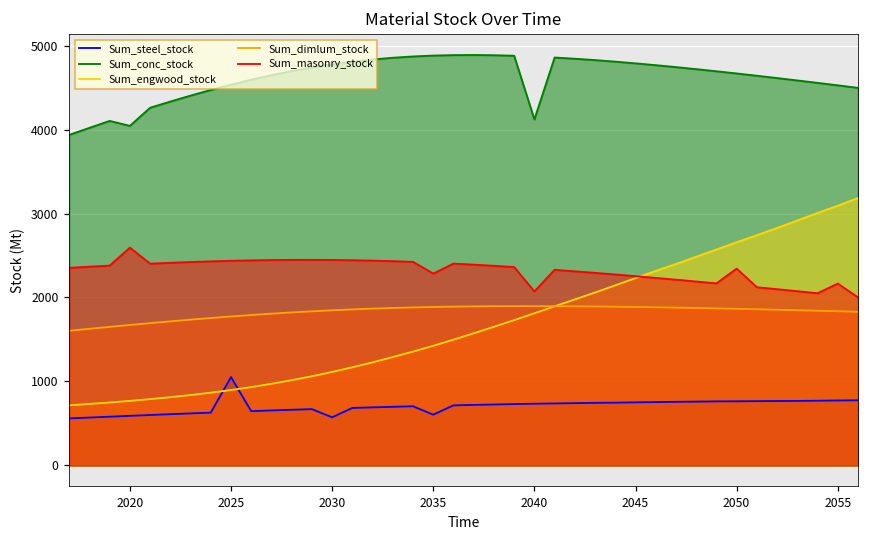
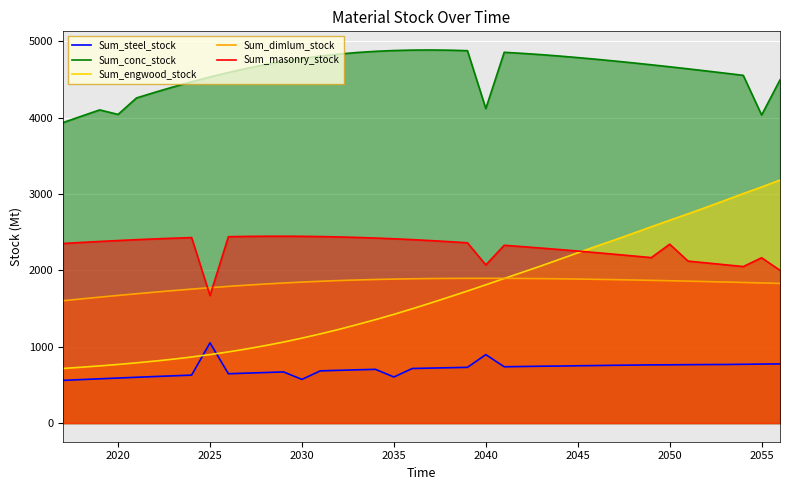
Sum_masonry_stock, 2020: 2600 -> 2400
Sum_masonry_stock, 2025: 2400 -> 1700
Sum_masonry_stock, 2035: 2300 -> 2400
Sum_steel_stock, 2040: 700 -> 900
Sum_conc_stock, 2055: 4500 -> 4000
